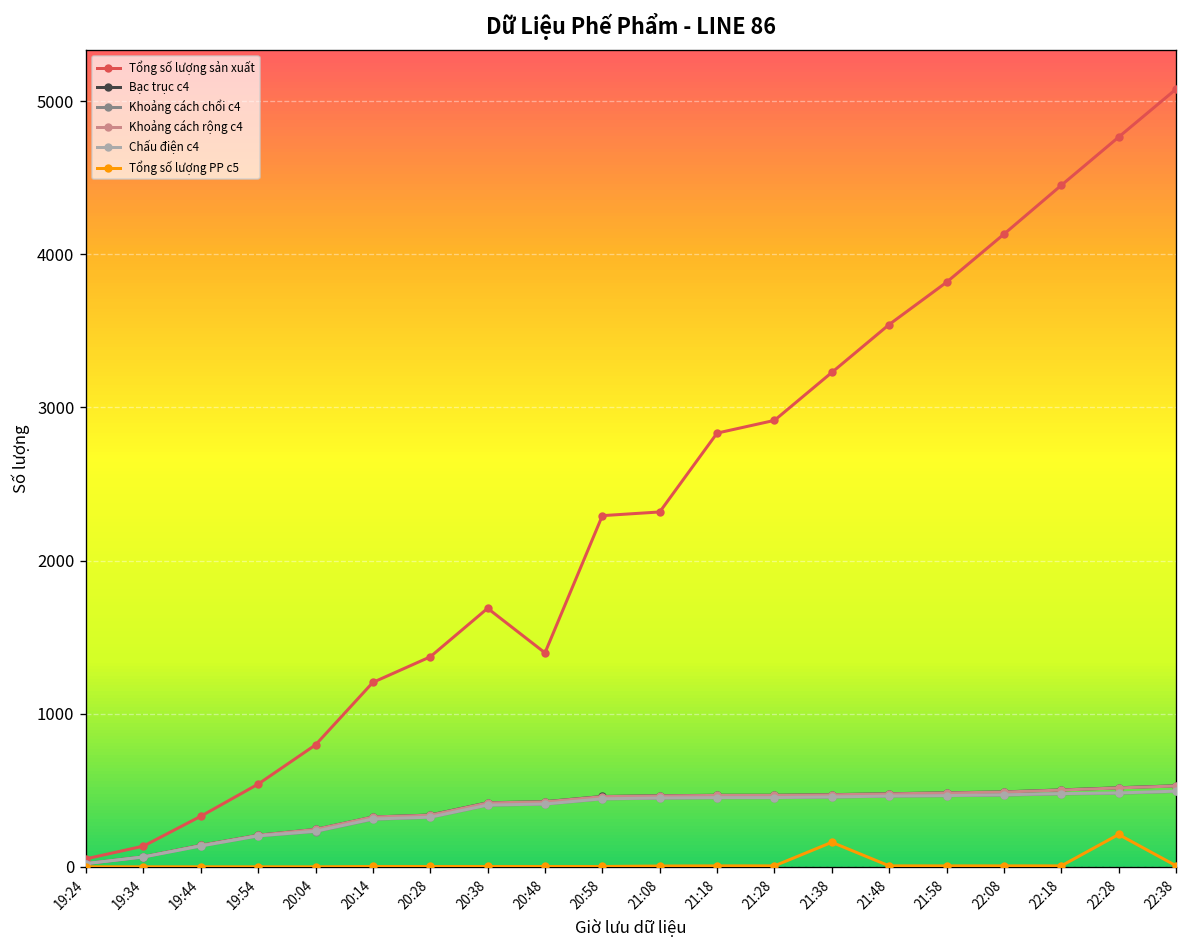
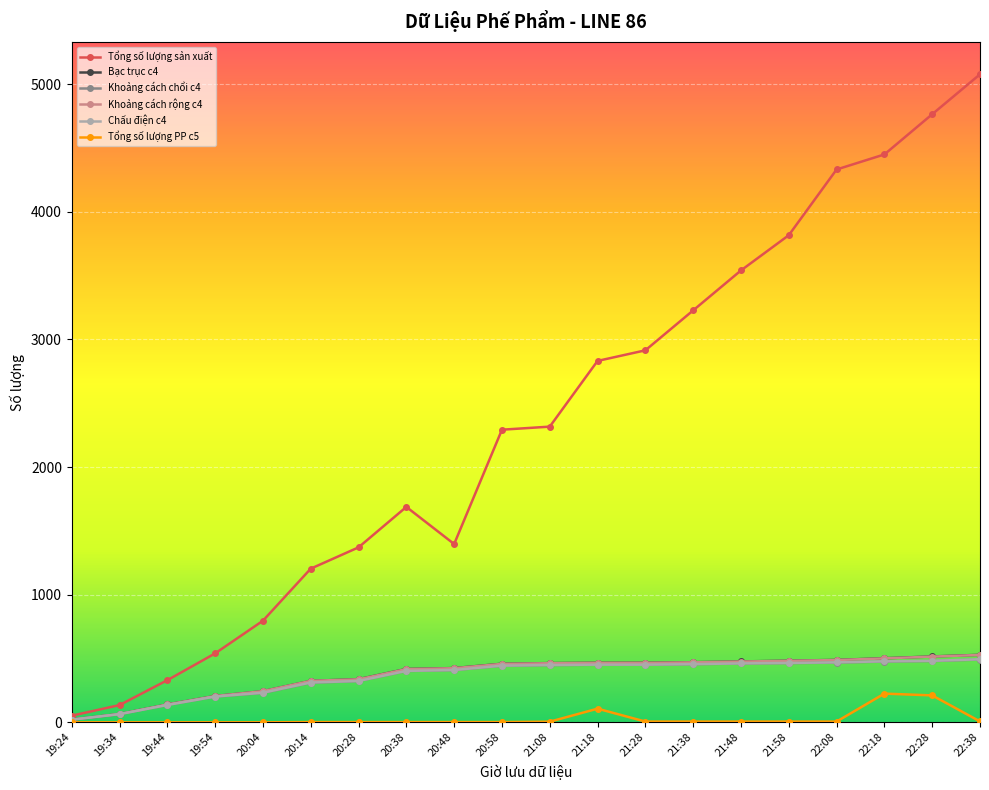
Tổng số lượng PP c5, 21:18: 10 -> 110
Tổng số lượng PP c5, 21:38: 160 -> 10
Tổng số lượng sản xuất, 22:08: 4130 -> 4330
Tổng số lượng PP c5, 22:18: 10 -> 230
